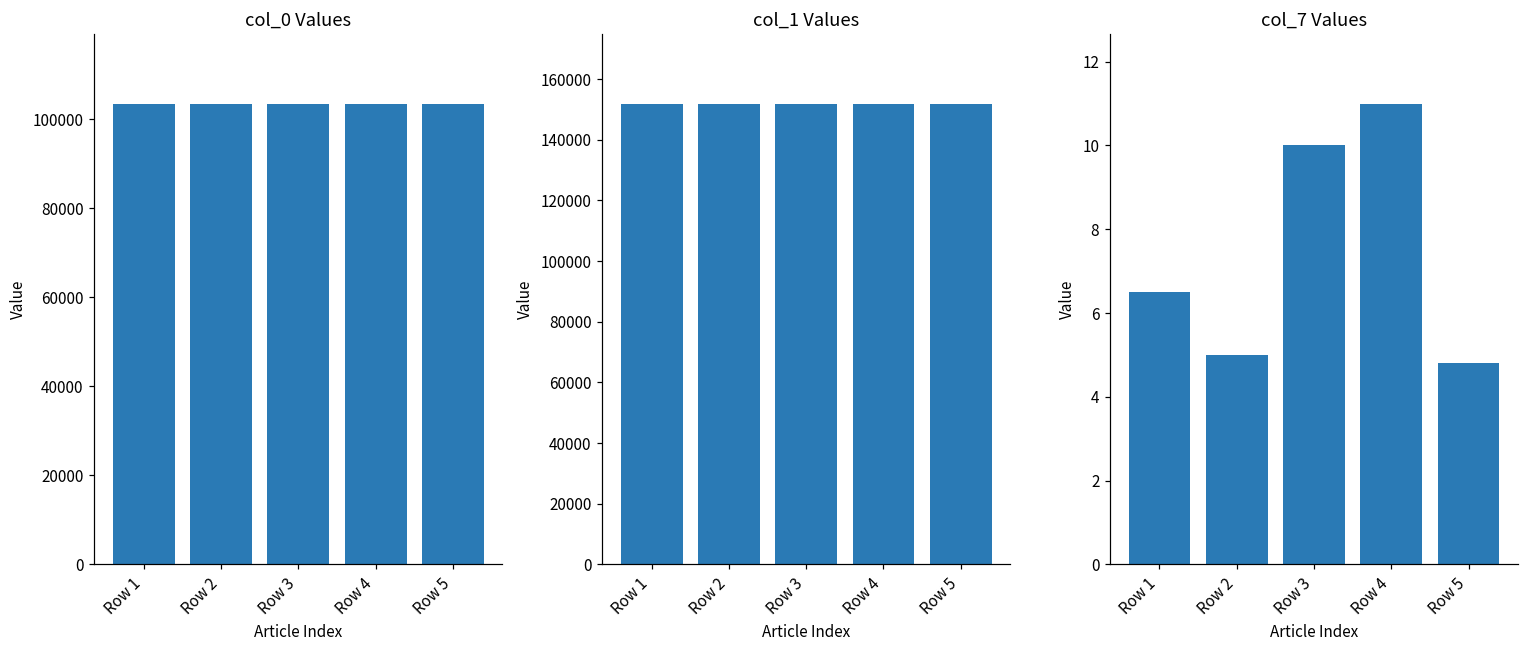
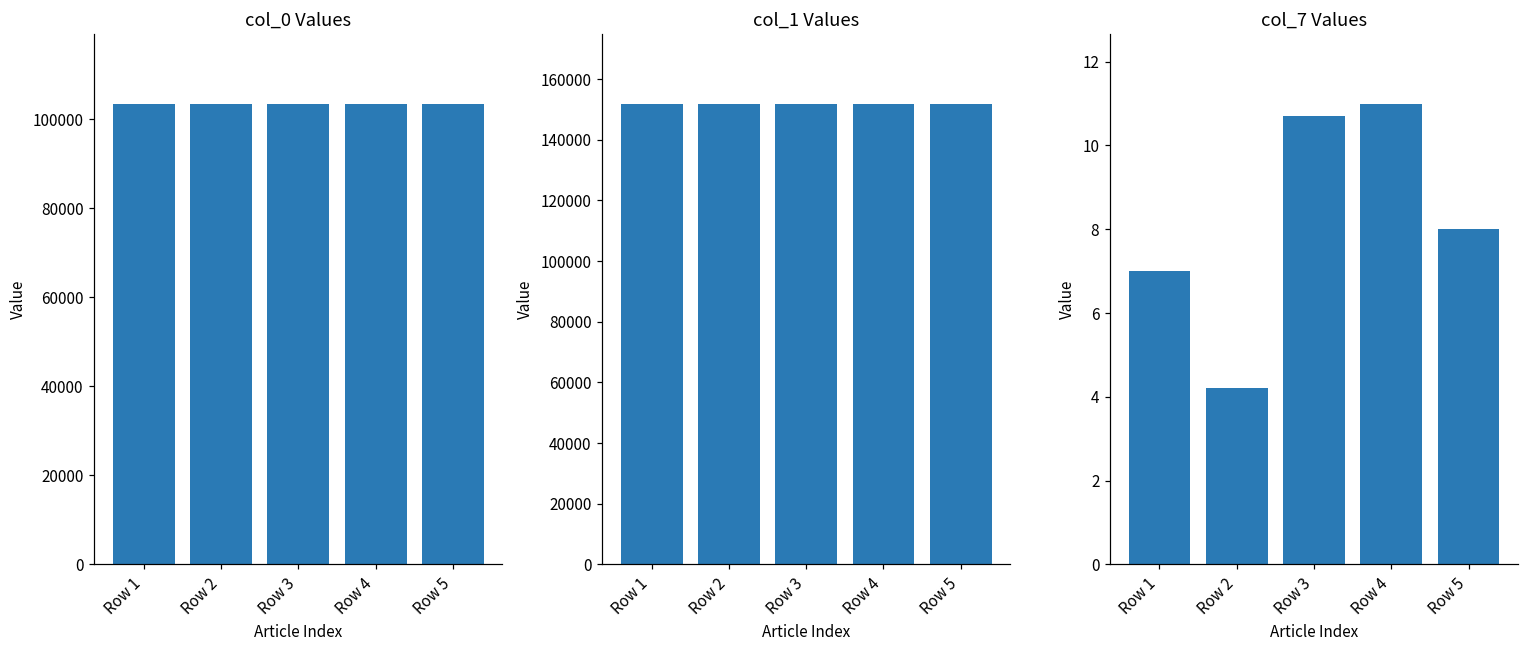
col_7 Values, Row 1: 6.5 -> 7.0
col_7 Values, Row 2: 5.0 -> 4.2
col_7 Values, Row 3: 10.0 -> 10.7
col_7 Values, Row 5: 4.8 -> 8.0
